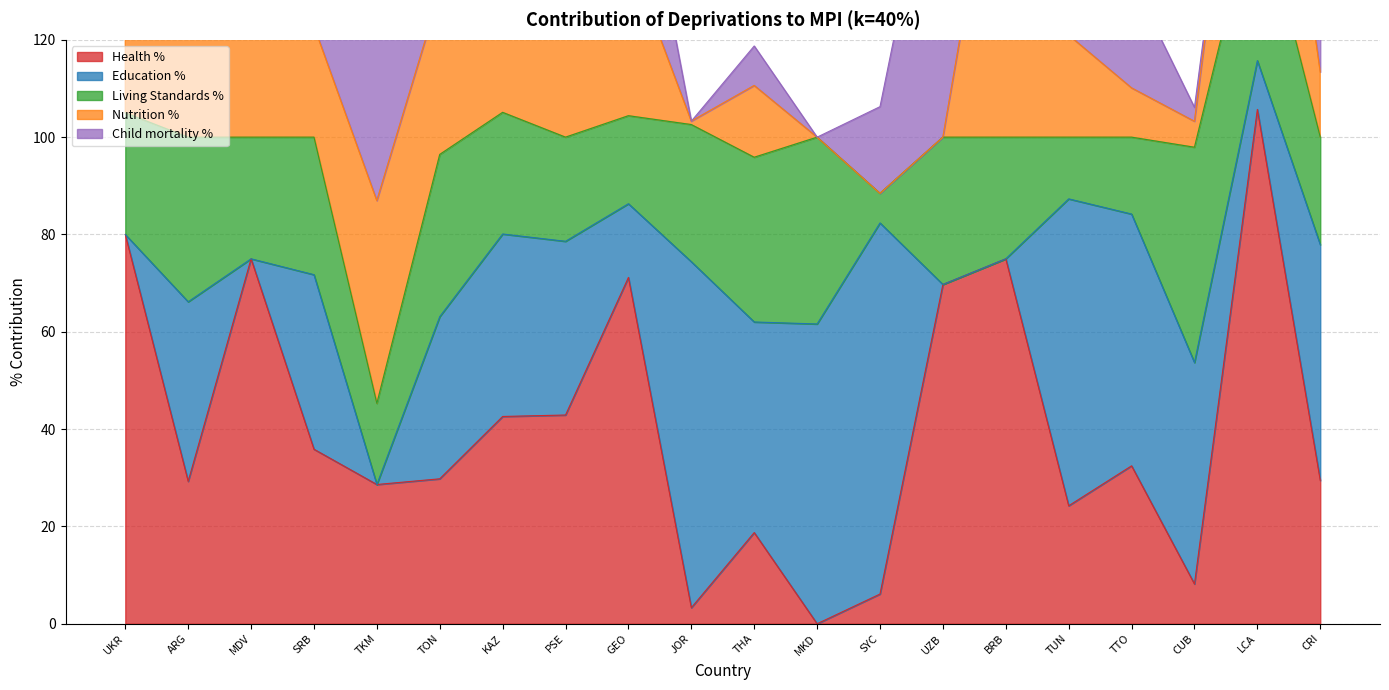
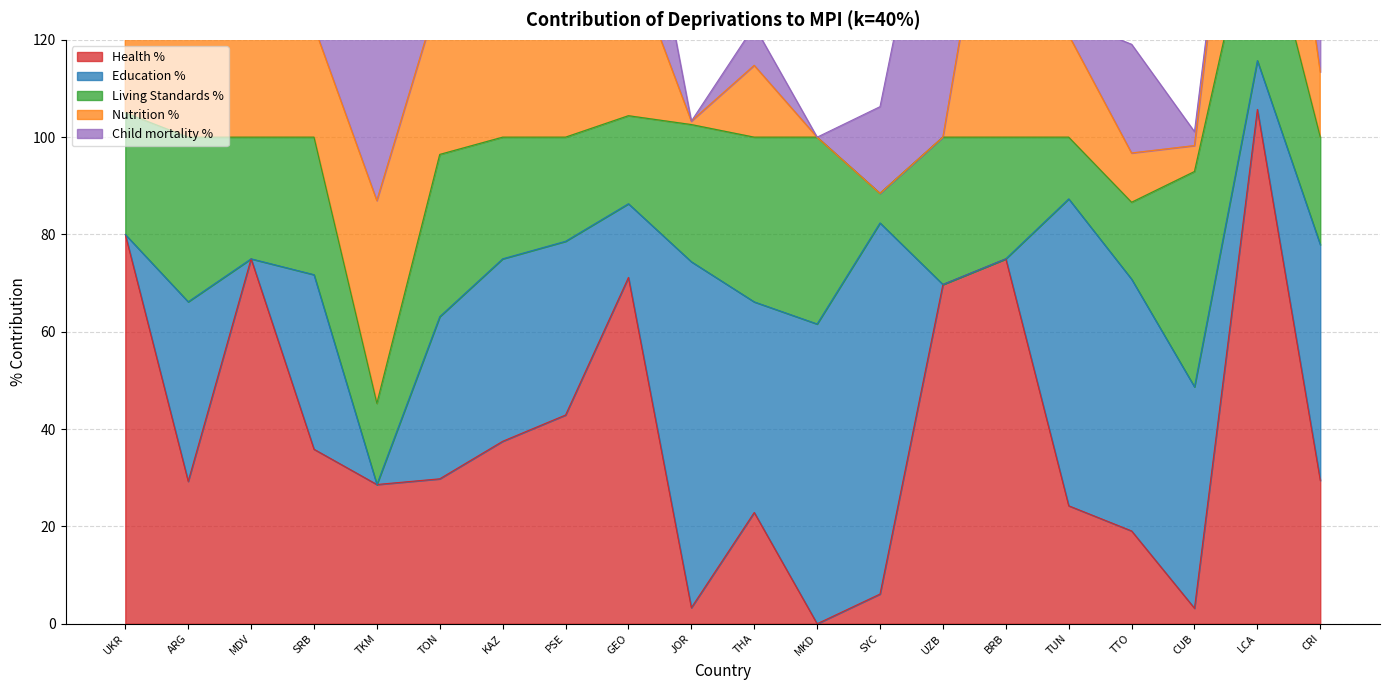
Health %, KAZ: 43 -> 38
Health %, THA: 19 -> 23
Health %, TTO: 32 -> 19
Health %, CUB: 8 -> 3
